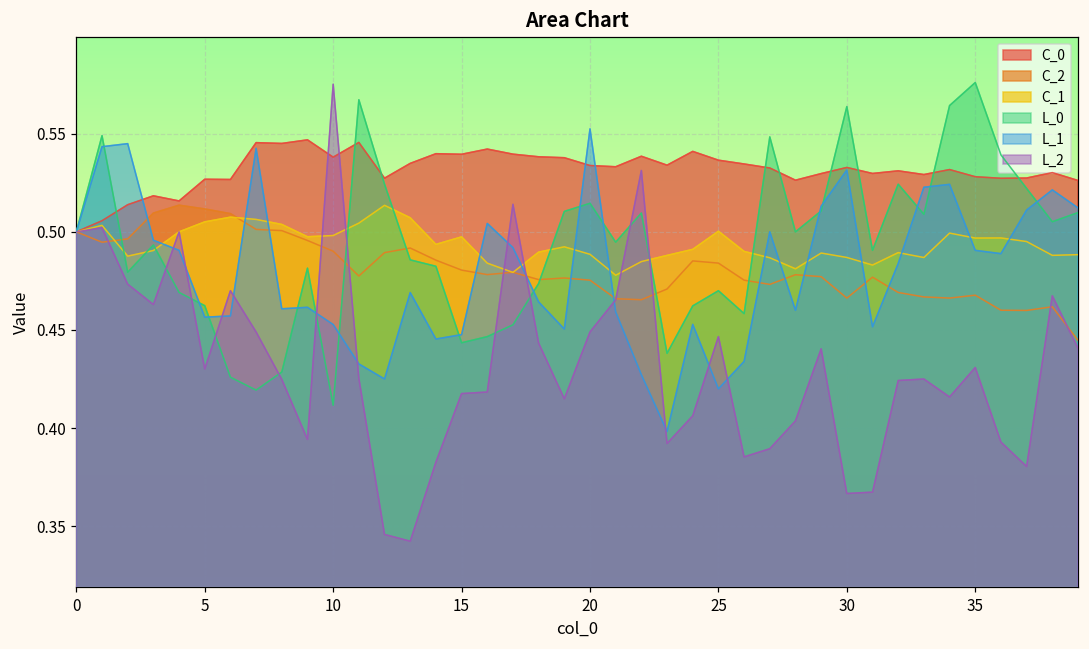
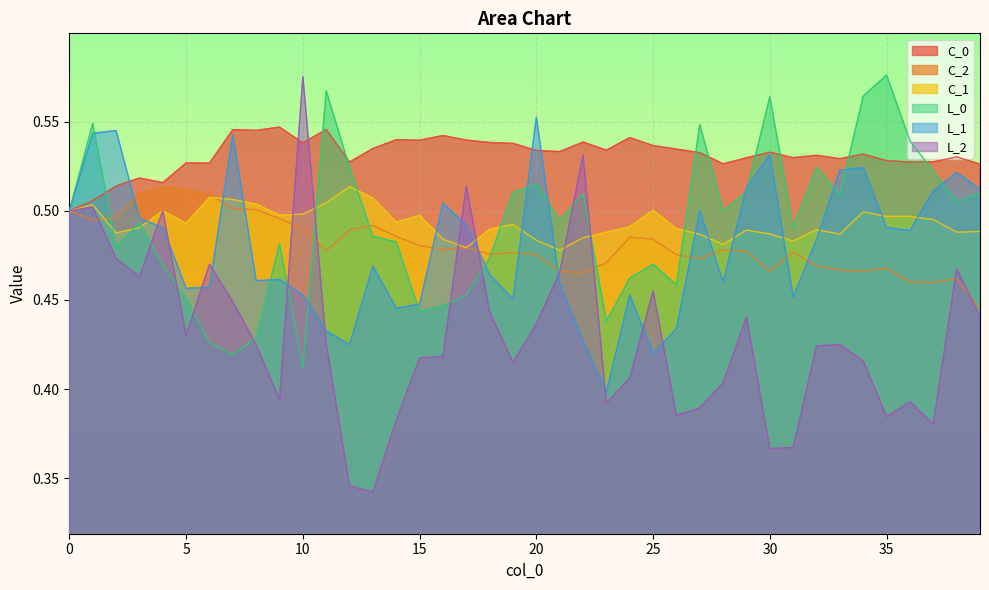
C_1, 5: 0.505 -> 0.493
L_0, 5: 0.462 -> 0.451
C_1, 20: 0.489 -> 0.483
L_2, 20: 0.449 -> 0.437
L_2, 25: 0.447 -> 0.455
L_2, 35: 0.431 -> 0.385
